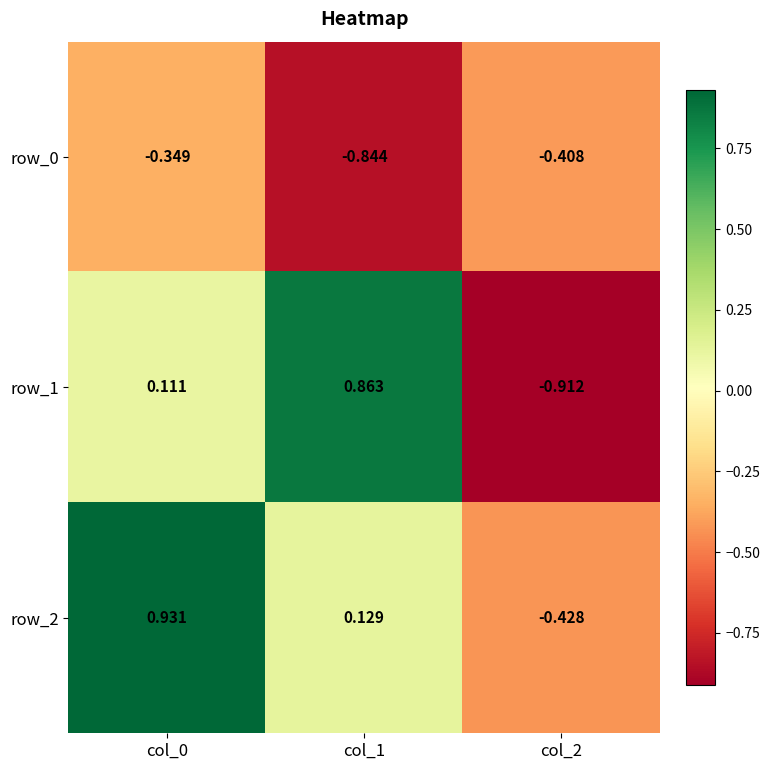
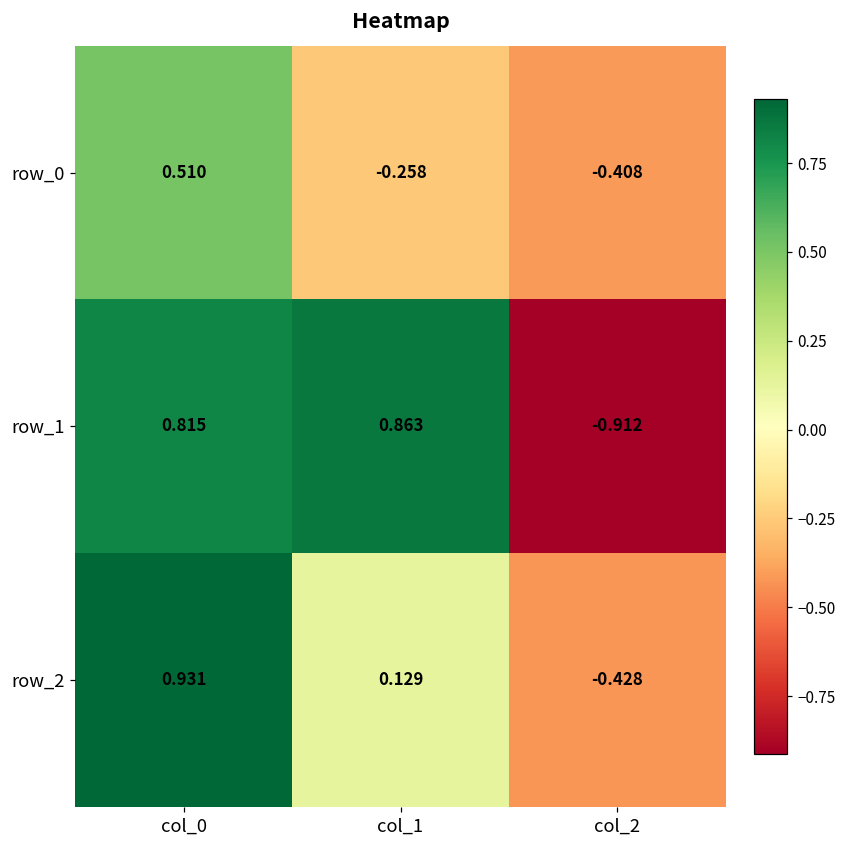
row_0, col_0: -0.349 -> 0.510
row_0, col_1: -0.844 -> -0.258
row_1, col_0: 0.111 -> 0.815
